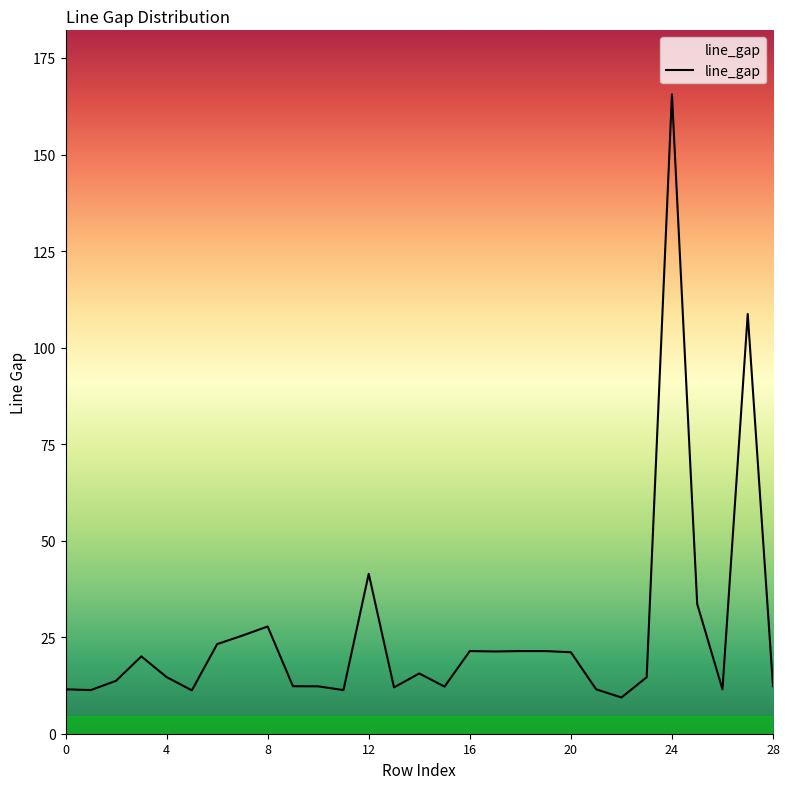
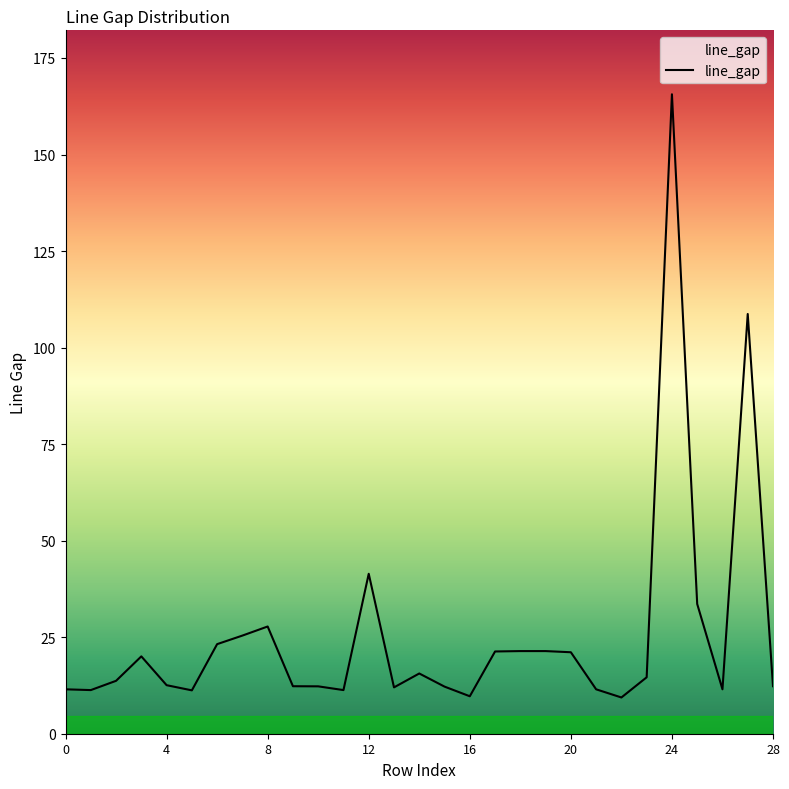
4: 15 -> 13
16: 21 -> 10
